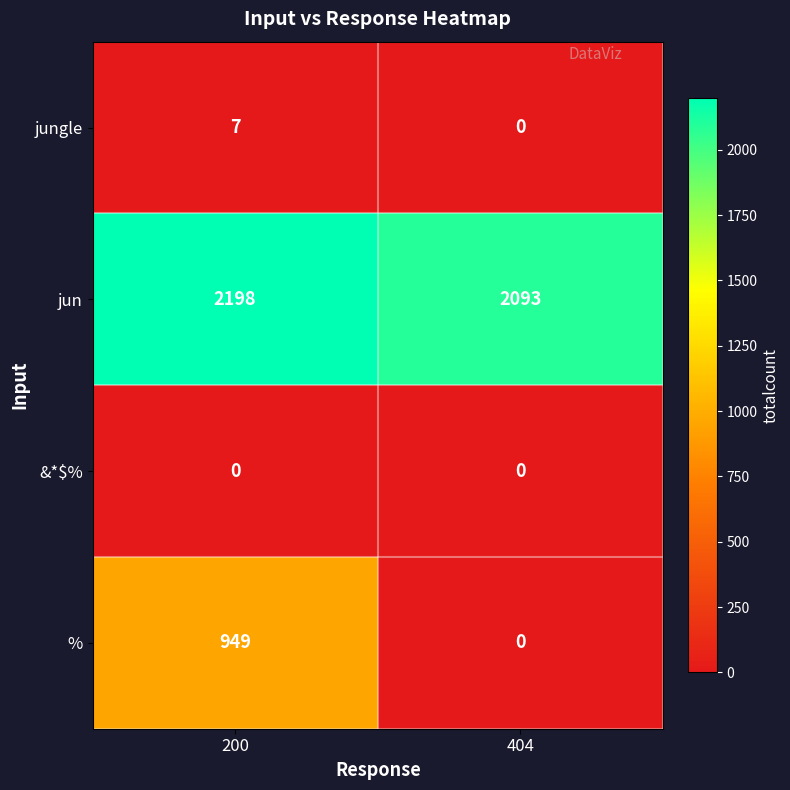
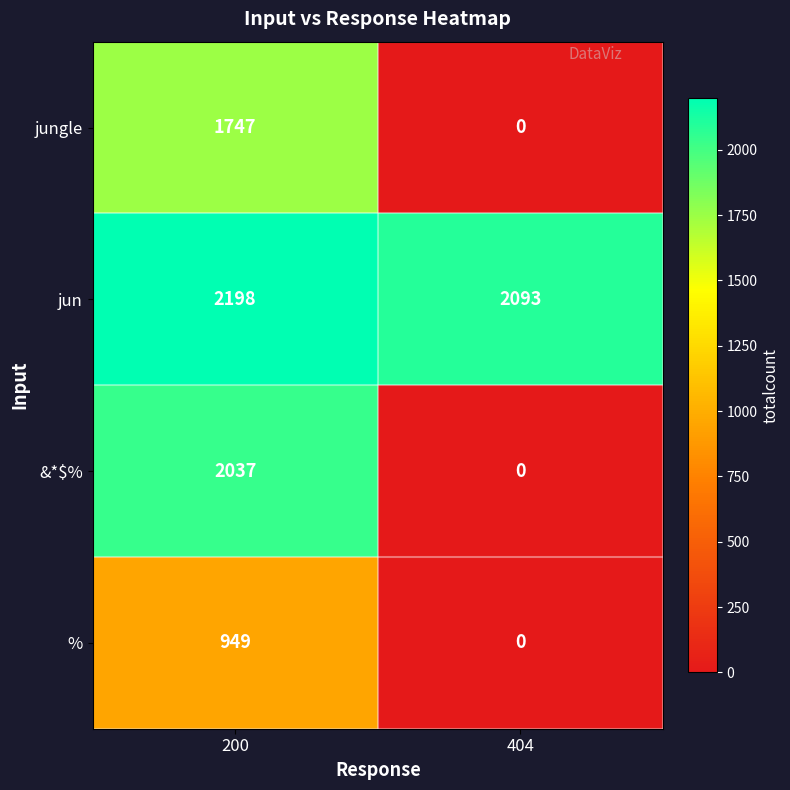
jungle, 200: 7 -> 1747
&*$%, 200: 0 -> 2037
